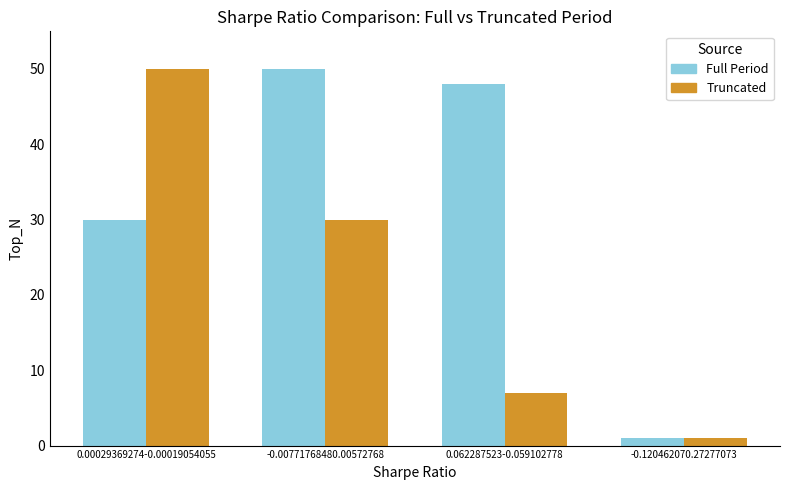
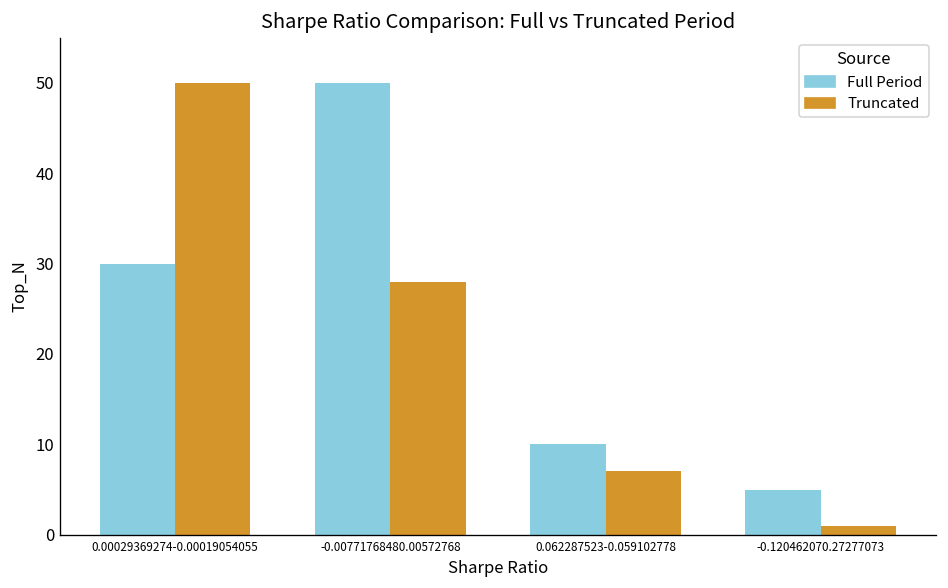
Truncated, -0.00771768480.00572768: 30 -> 28
Full Period, 0.062287523-0.059102778: 48 -> 10
Full Period, -0.120462070.27277073: 1 -> 5
